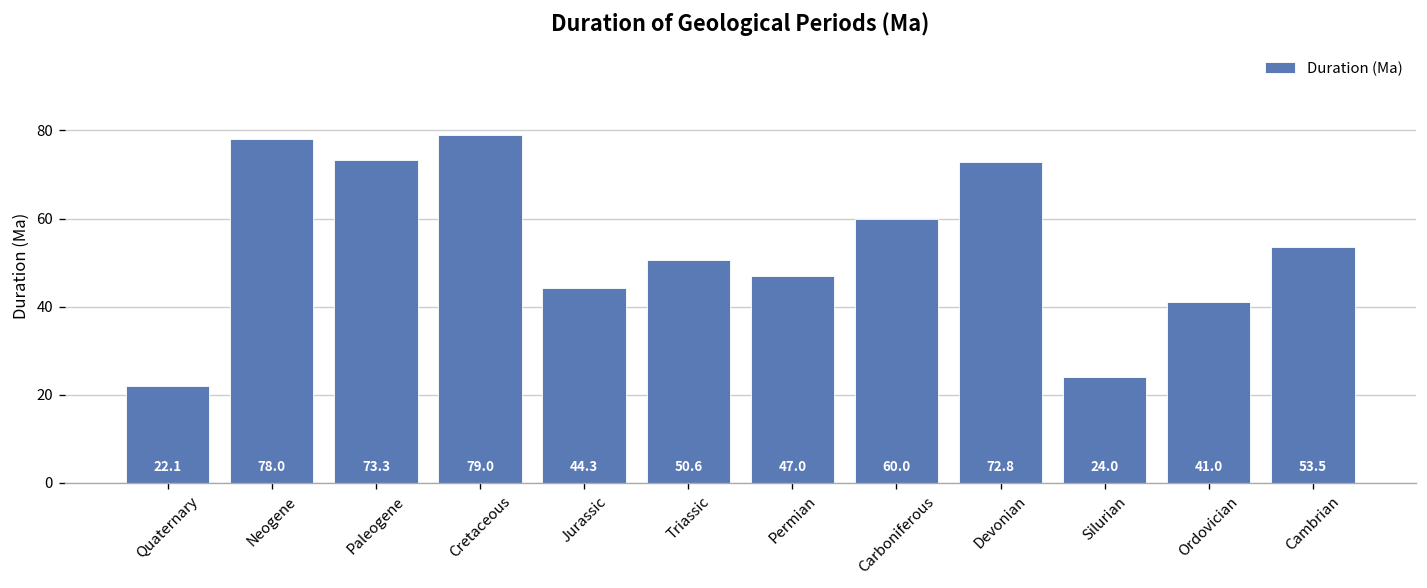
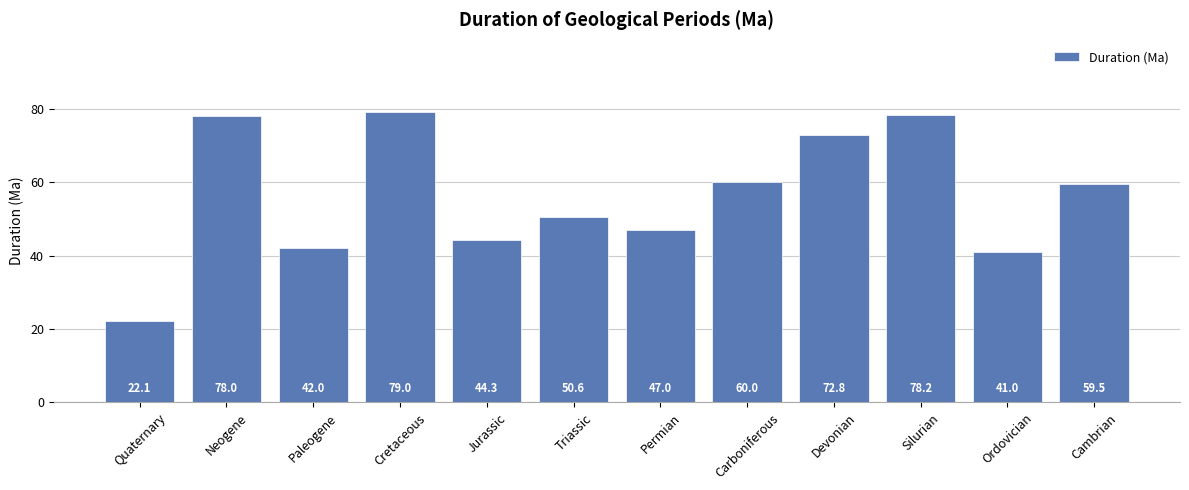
Paleogene: 73.3 -> 42.0
Silurian: 24.0 -> 78.2
Cambrian: 53.5 -> 59.5
